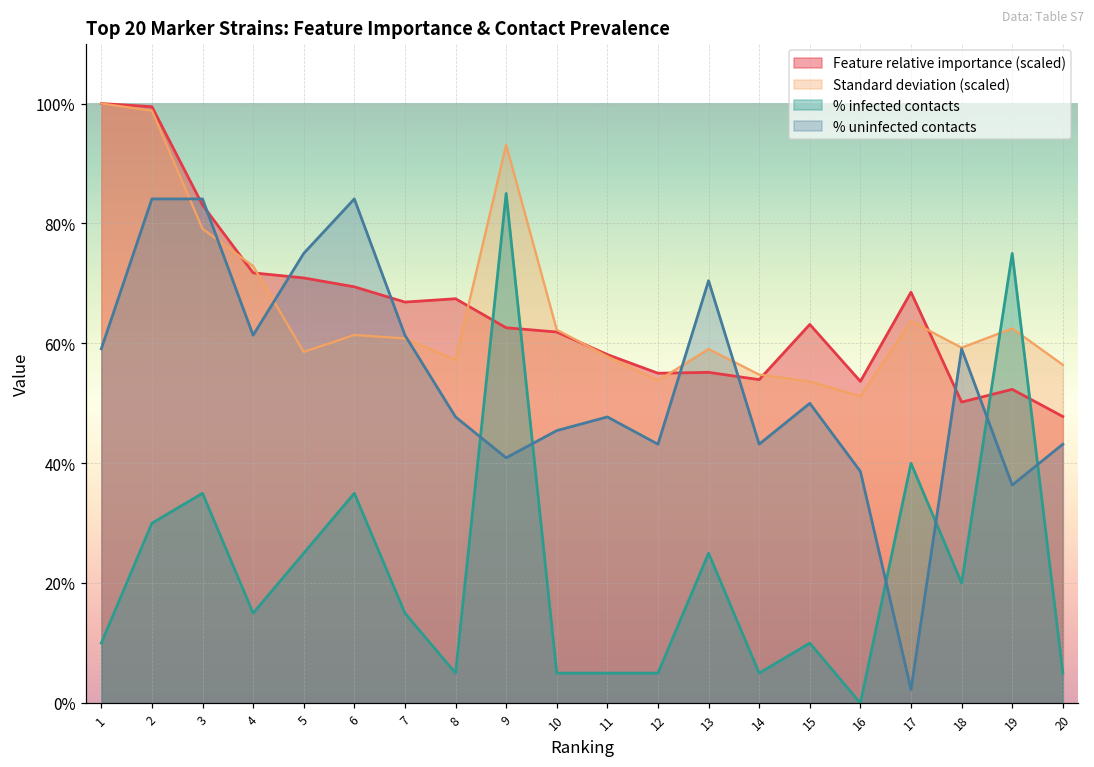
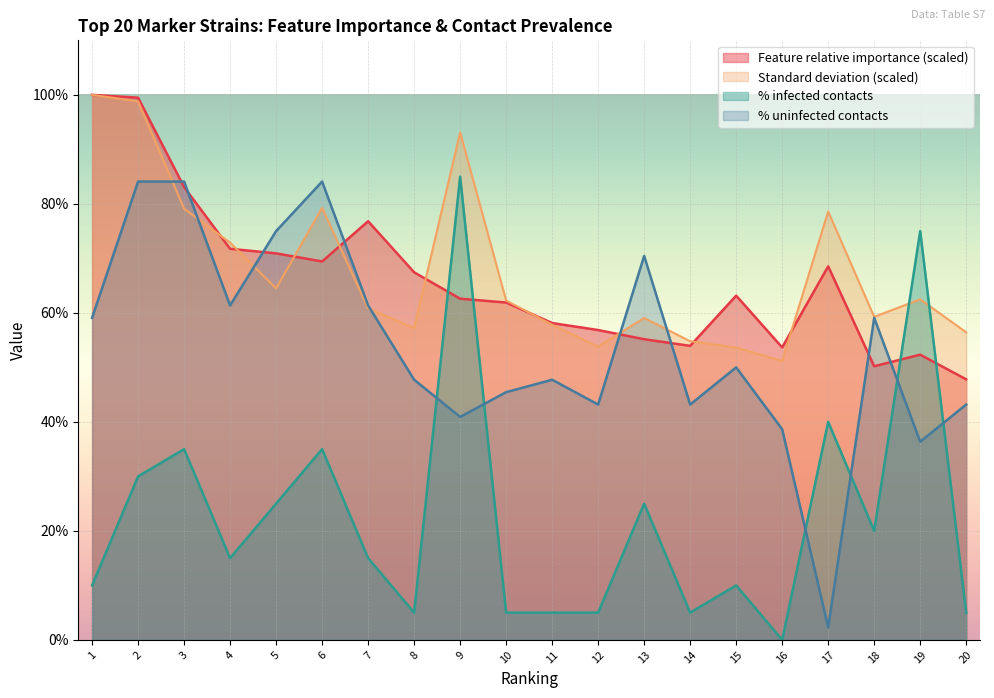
Standard deviation (scaled), 5: 59% -> 64%
Standard deviation (scaled), 6: 61% -> 79%
Feature relative importance (scaled), 7: 67% -> 77%
Feature relative importance (scaled), 12: 55% -> 57%
Standard deviation (scaled), 17: 64% -> 79%
